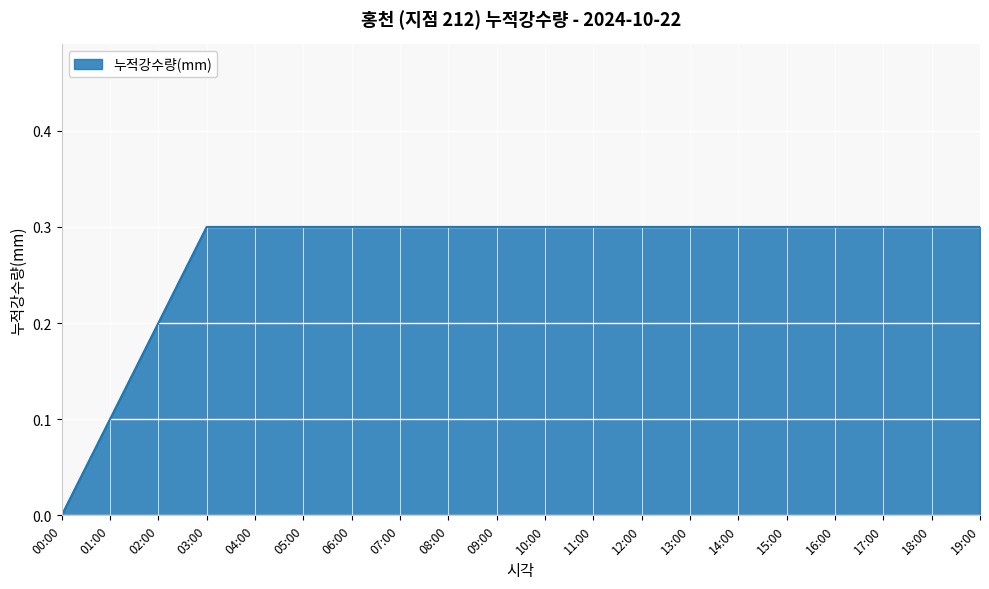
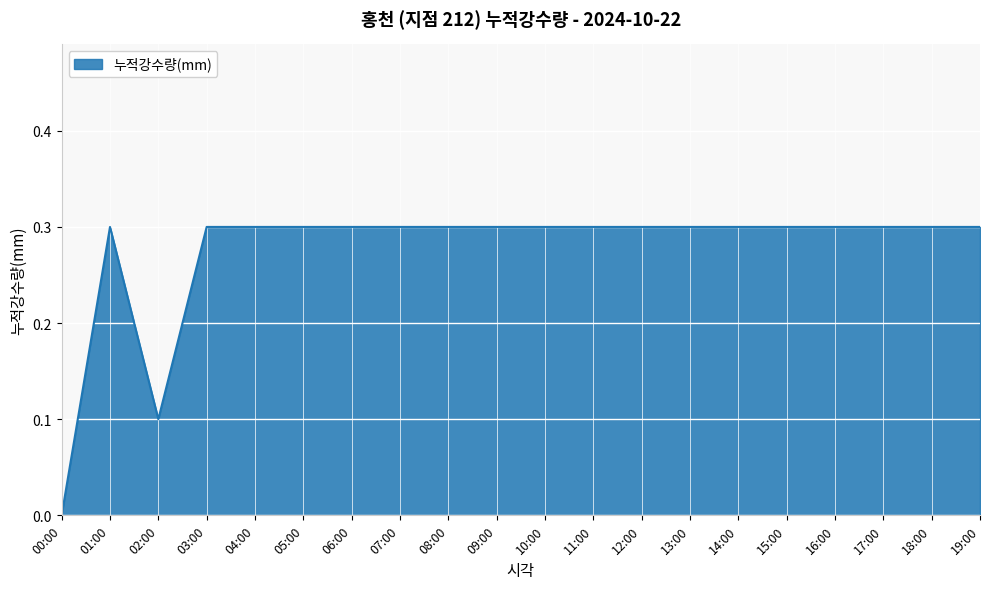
01:00: 0.1 -> 0.3
02:00: 0.2 -> 0.1
